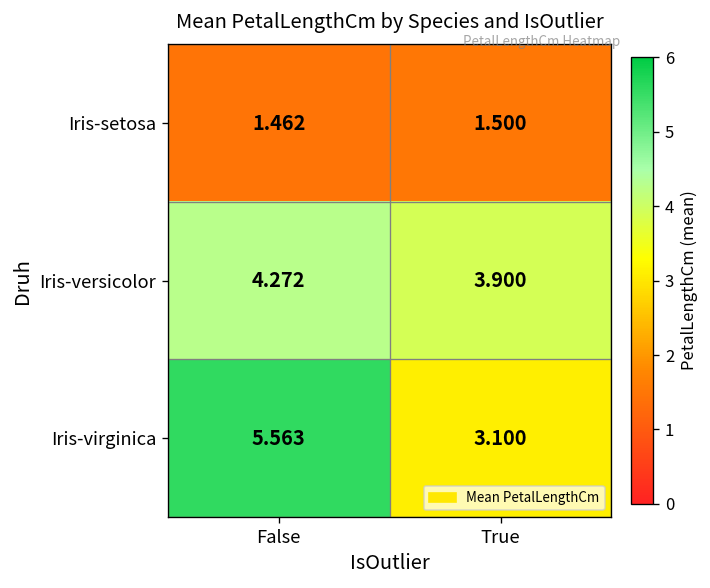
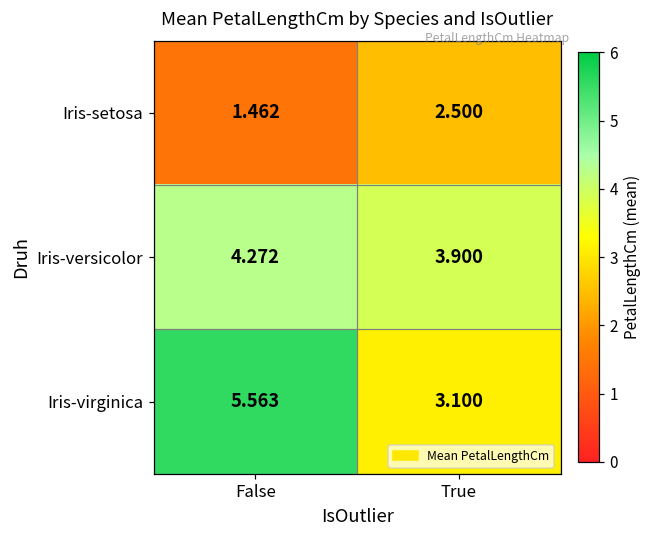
Iris-setosa, True: 1.500 -> 2.500
